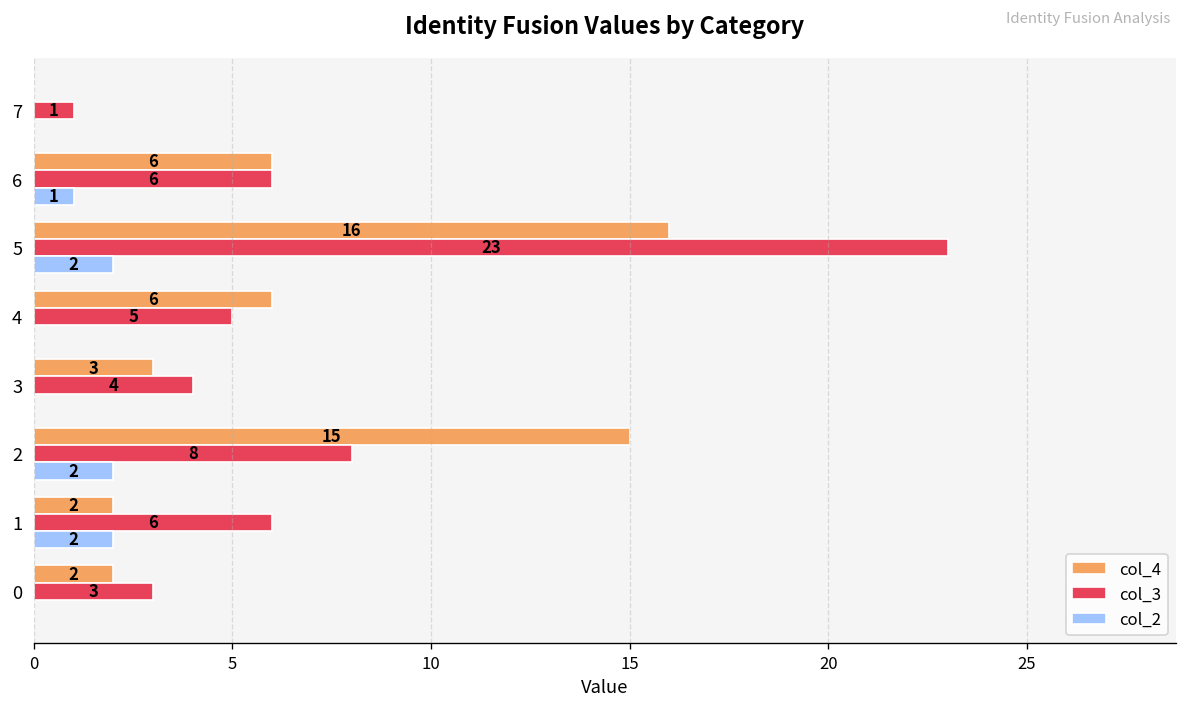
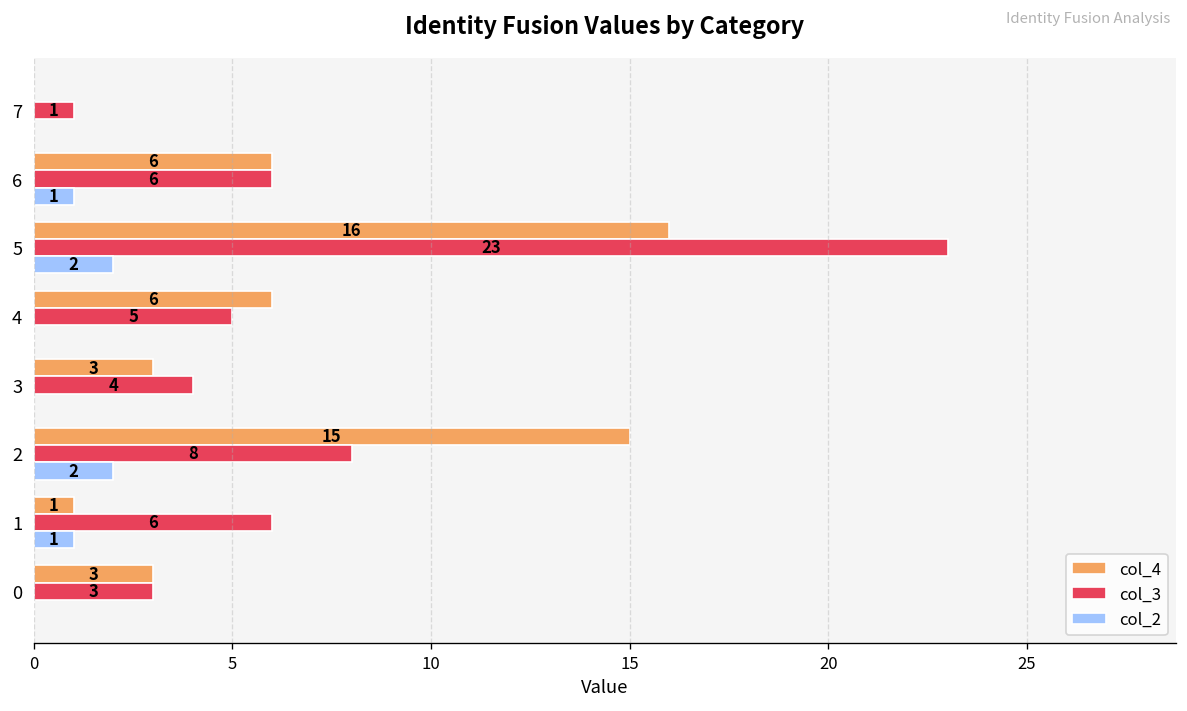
col_4, 1: 2 -> 1
col_2, 1: 2 -> 1
col_4, 0: 2 -> 3
